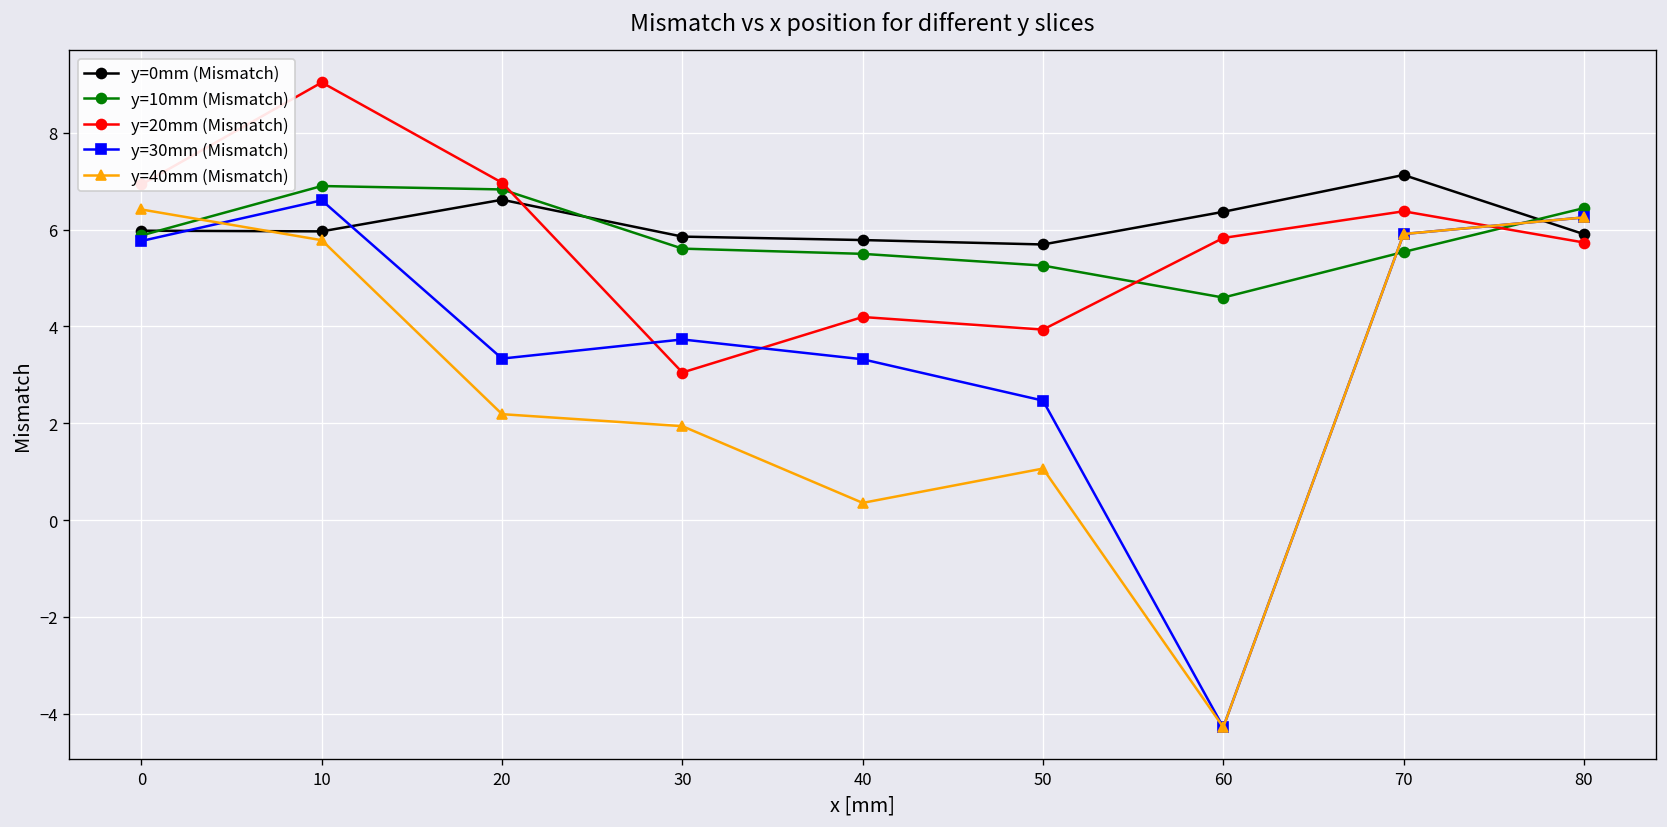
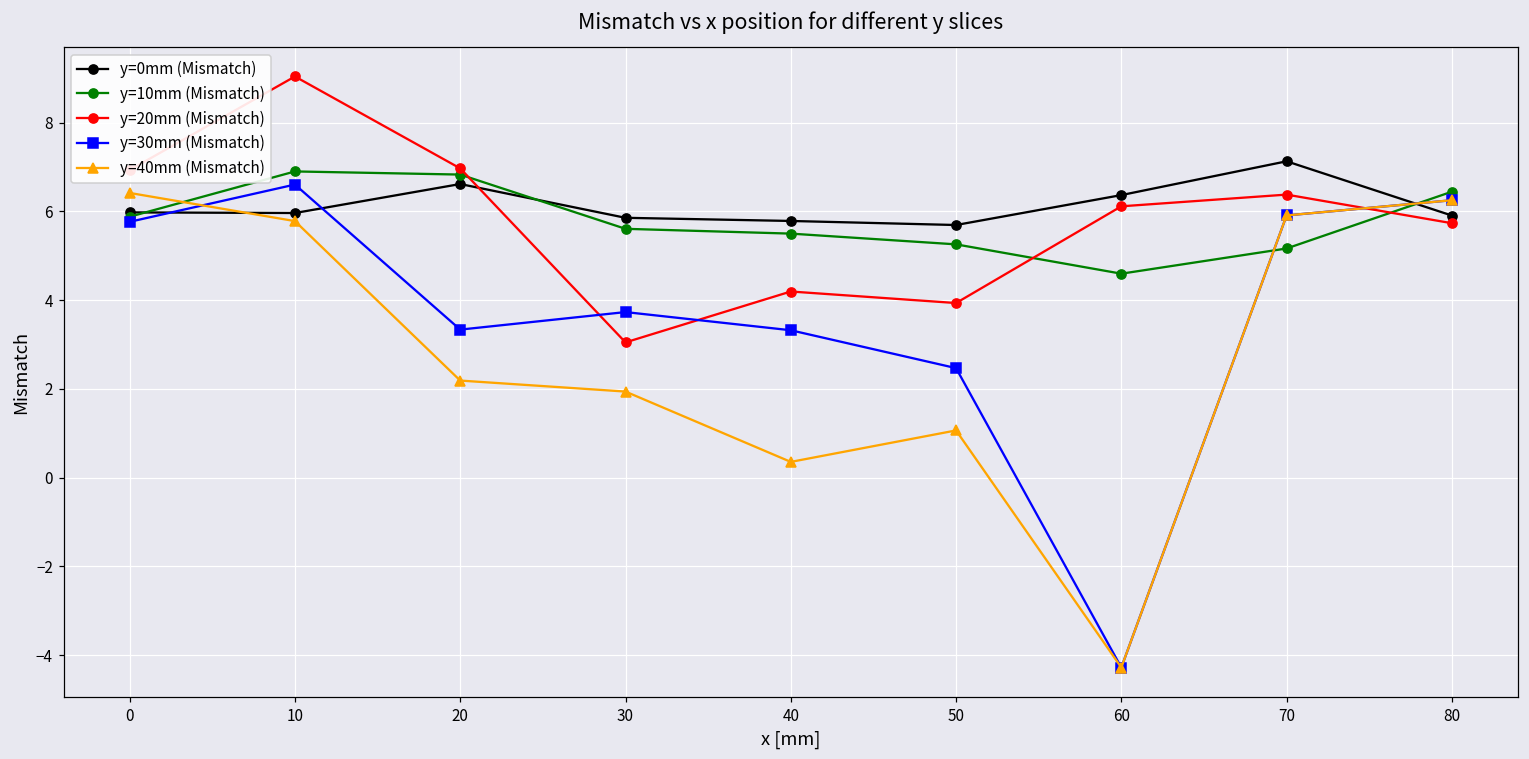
y=20mm (Mismatch), 60: 5.8 -> 6.1
y=10mm (Mismatch), 70: 5.5 -> 5.2
